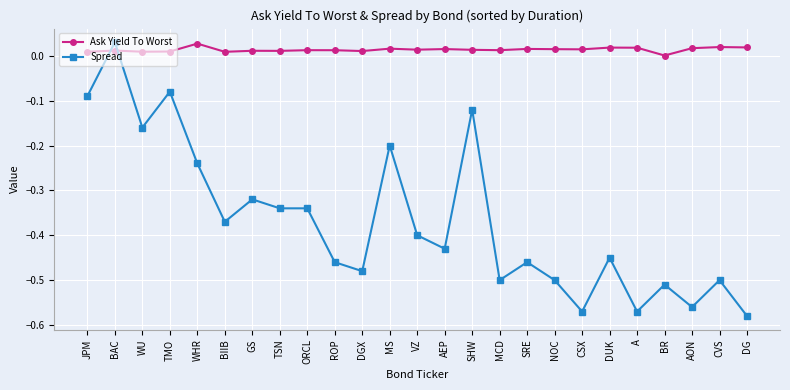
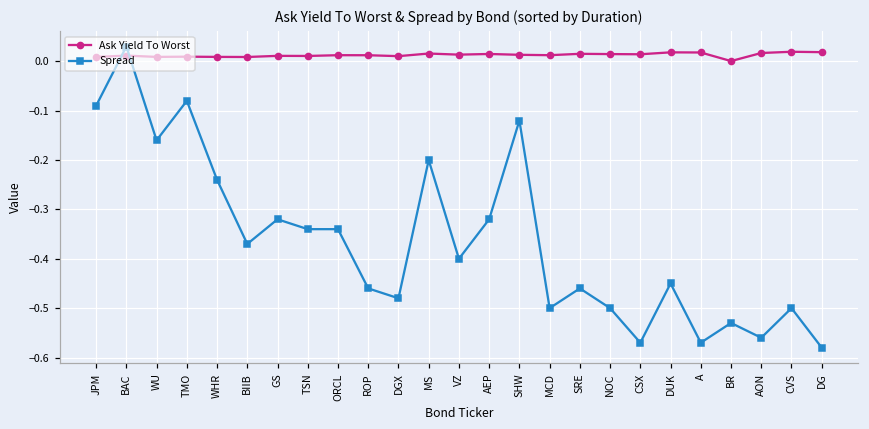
Ask Yield To Worst, WHR: 0.03 -> 0.01
Spread, AEP: -0.43 -> -0.32
Spread, BR: -0.51 -> -0.53
